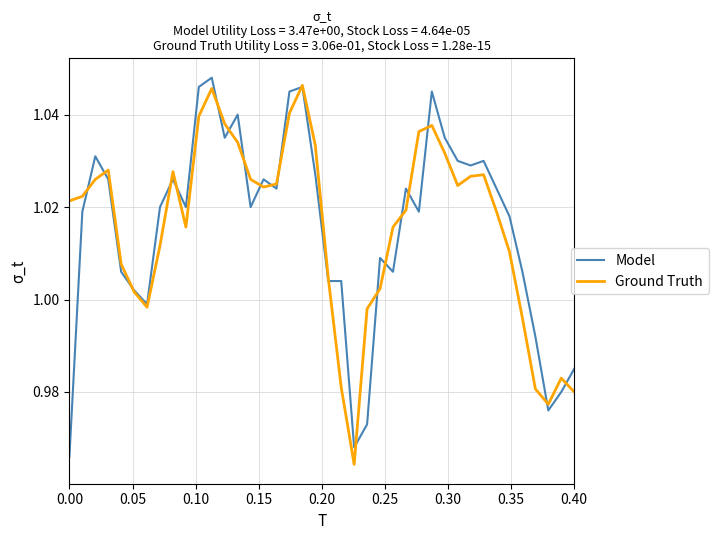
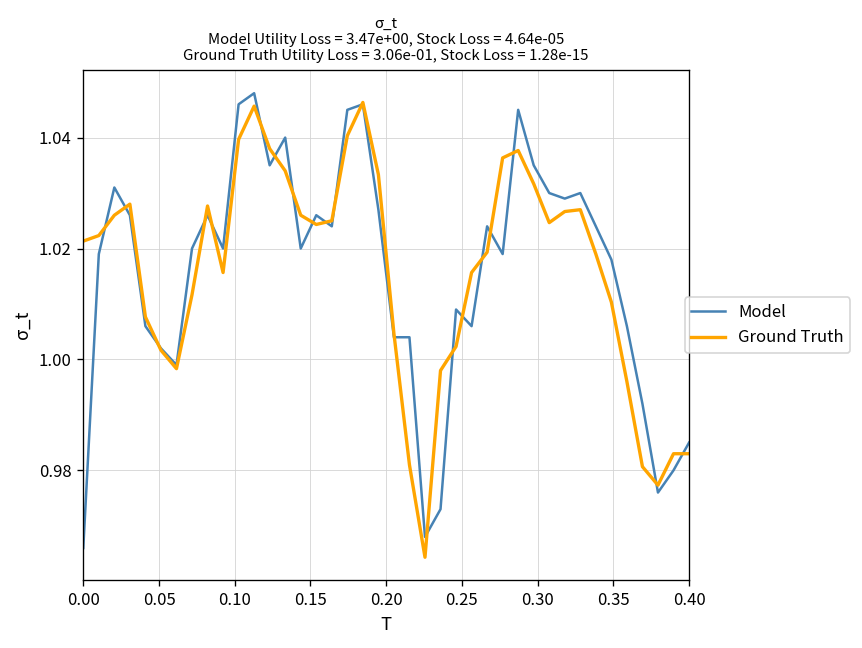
Ground Truth, 0.40: 0.980 -> 0.983
